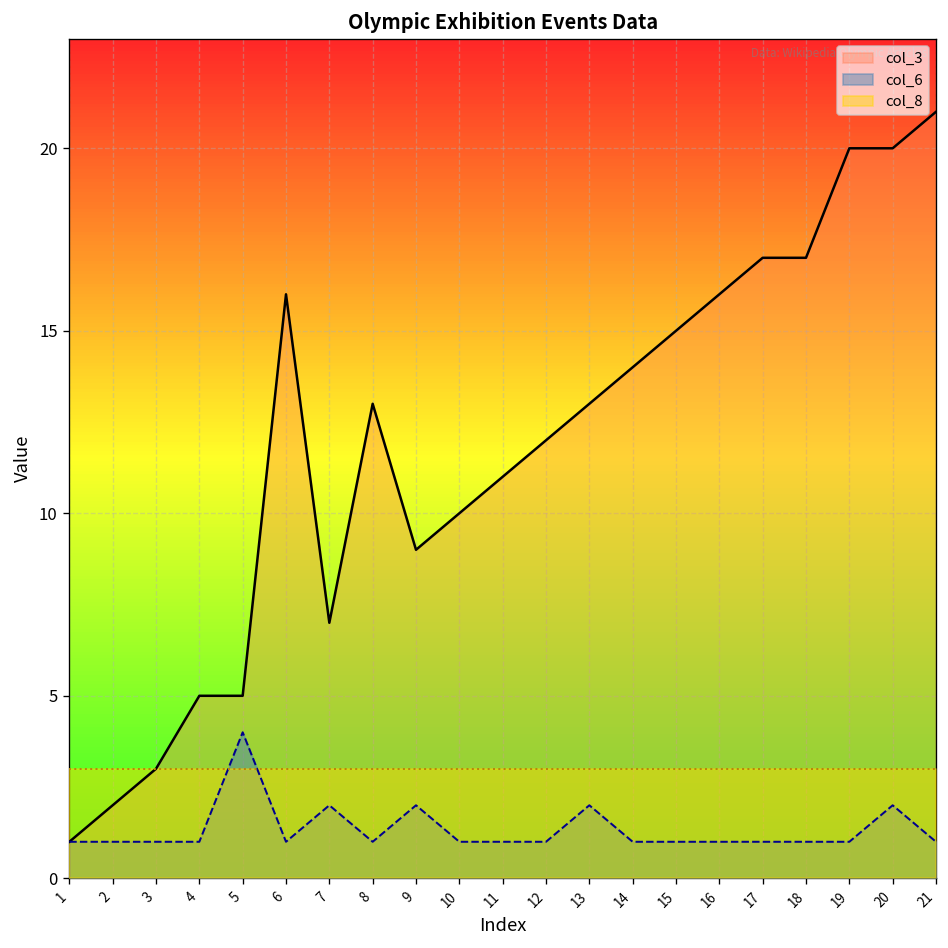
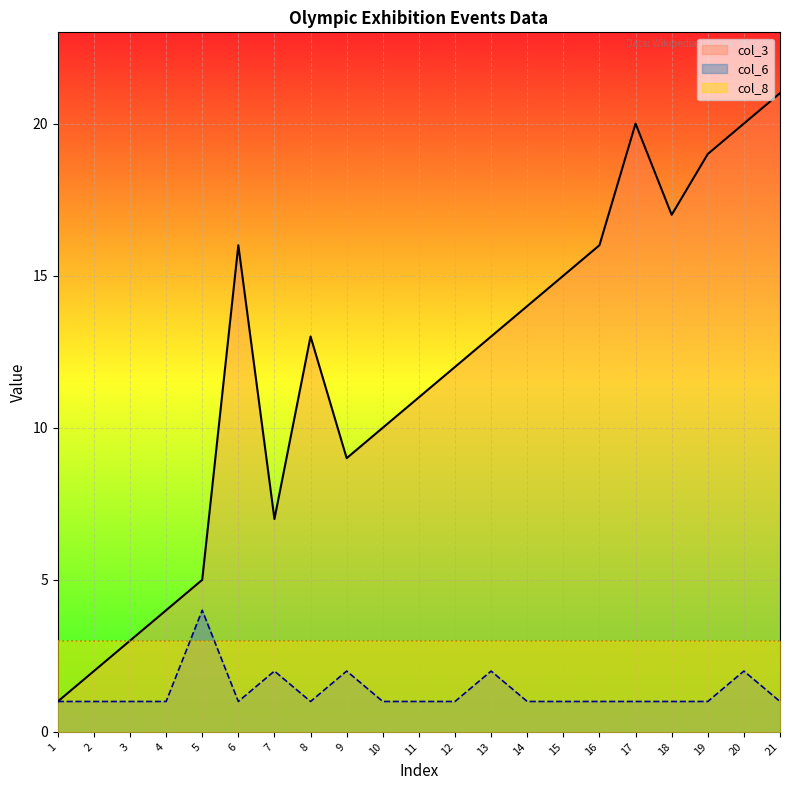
col_3, 4: 5 -> 4
col_3, 17: 17 -> 20
col_3, 19: 20 -> 19
